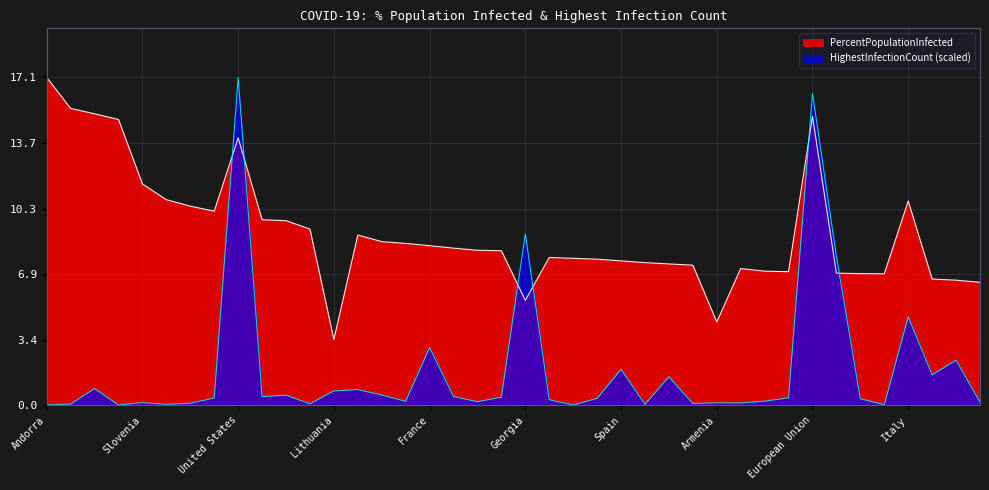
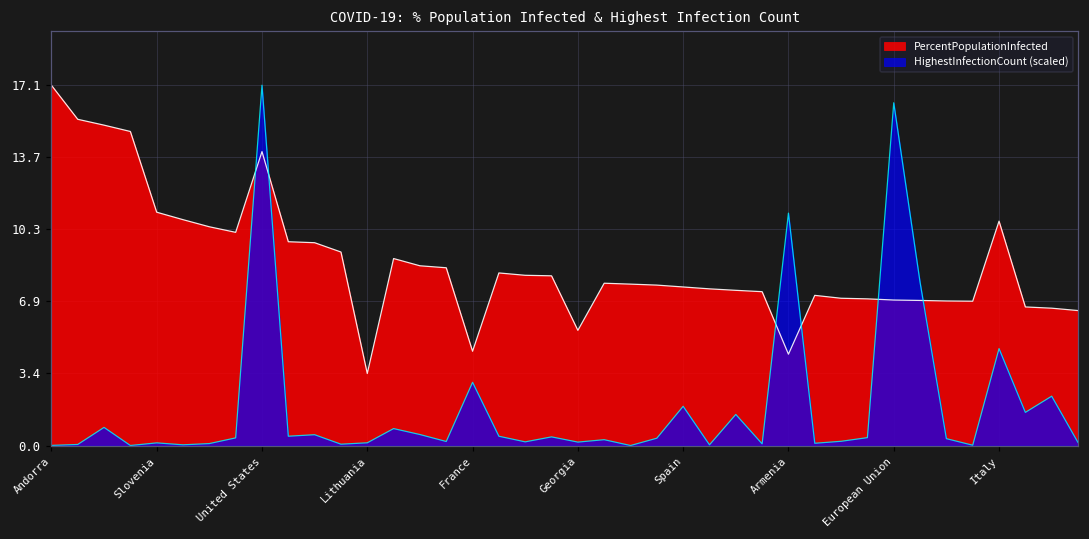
PercentPopulationInfected, Slovenia: 11.6 -> 11.1
HighestInfectionCount (scaled), Lithuania: 0.7 -> 0.1
PercentPopulationInfected, France: 8.3 -> 4.5
HighestInfectionCount (scaled), Georgia: 8.9 -> 0.2
HighestInfectionCount (scaled), Armenia: 0.1 -> 11.0
PercentPopulationInfected, European Union: 15.1 -> 6.9
